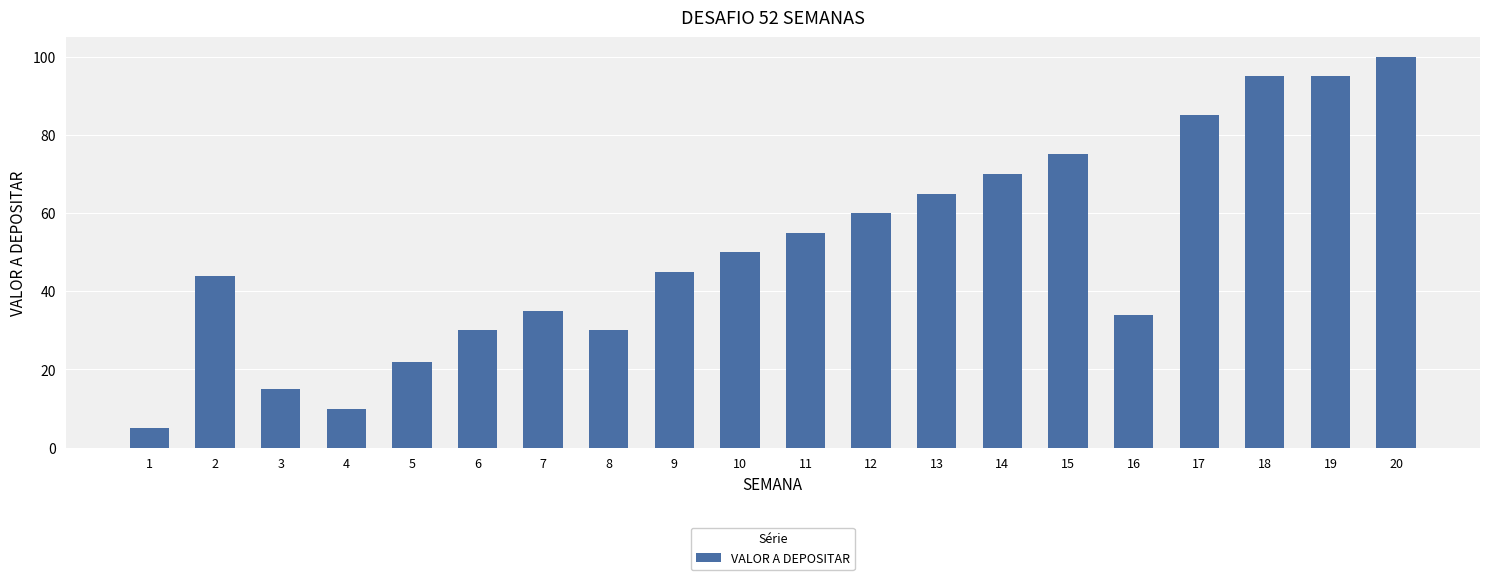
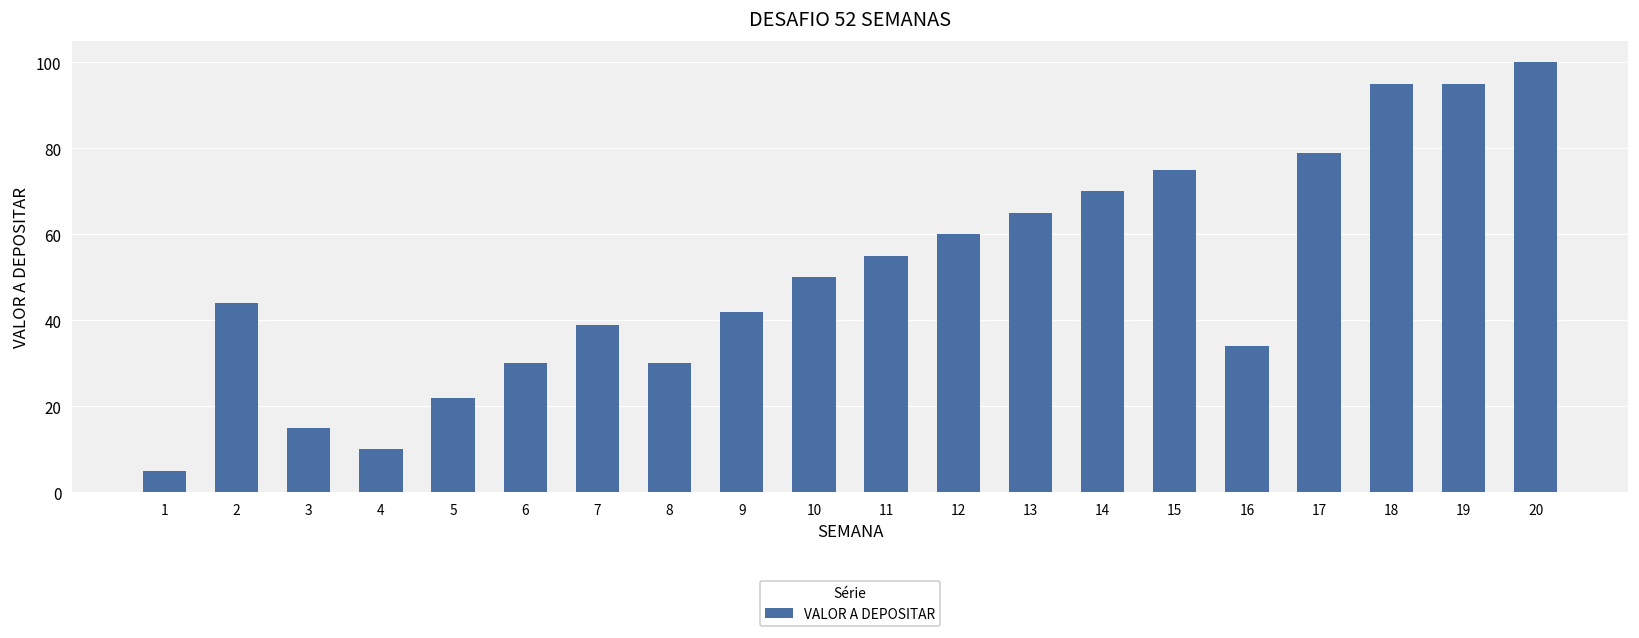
7: 35 -> 39
9: 45 -> 42
17: 85 -> 79
